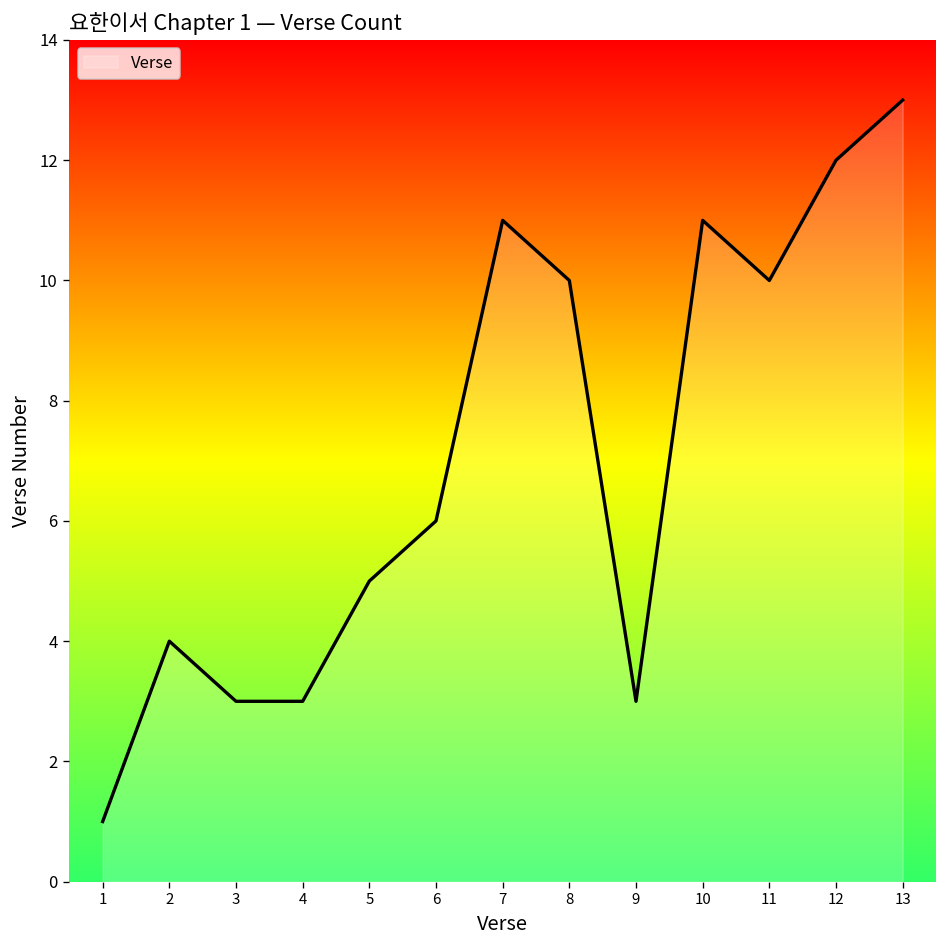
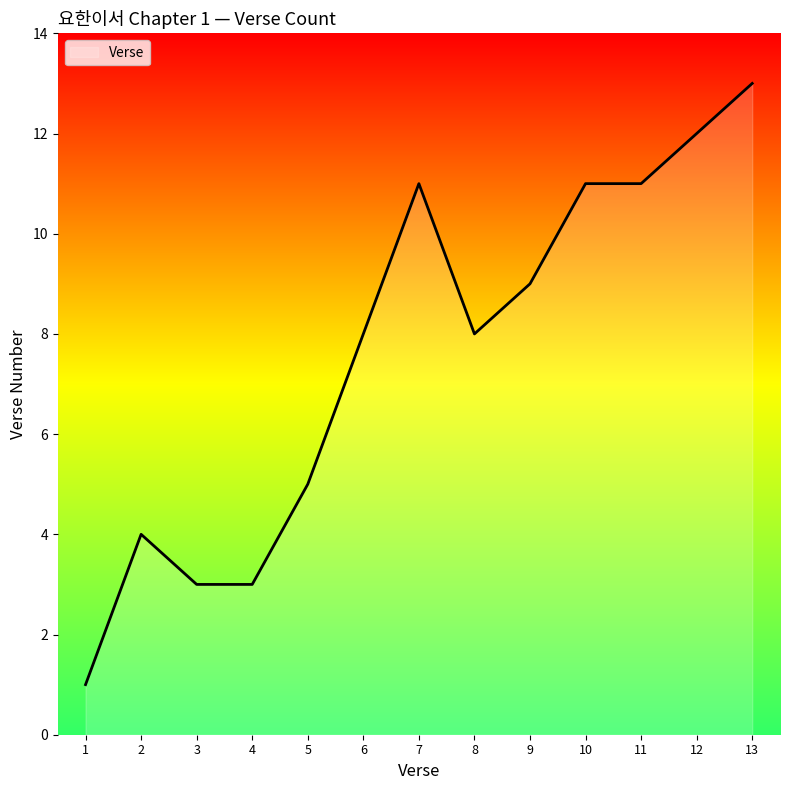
6: 6 -> 8
8: 10 -> 8
9: 3 -> 9
11: 10 -> 11
